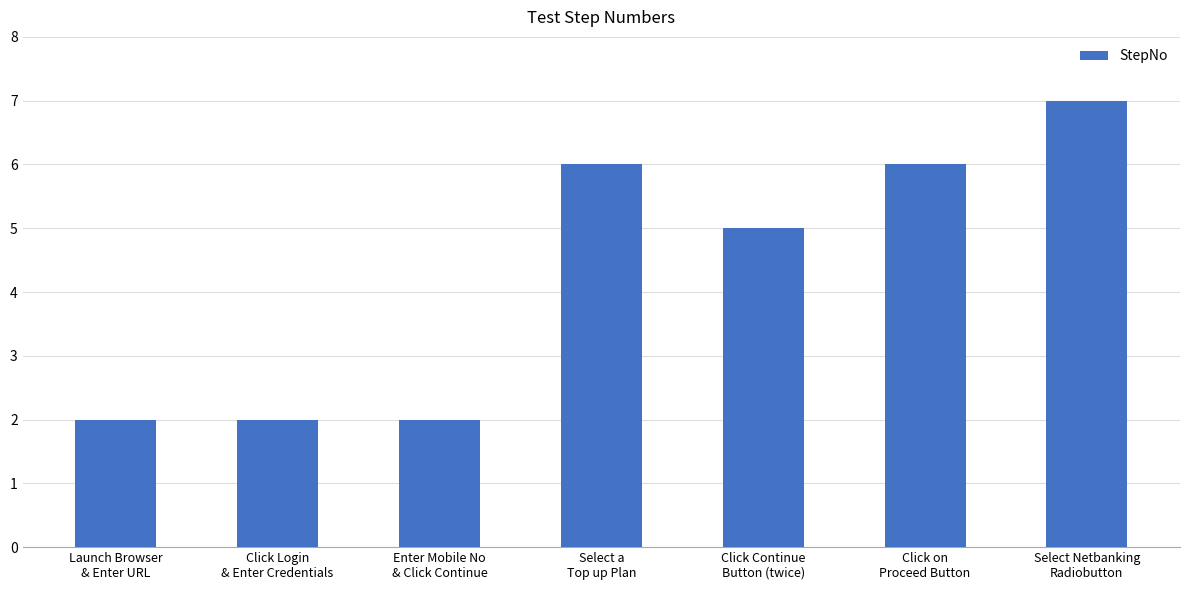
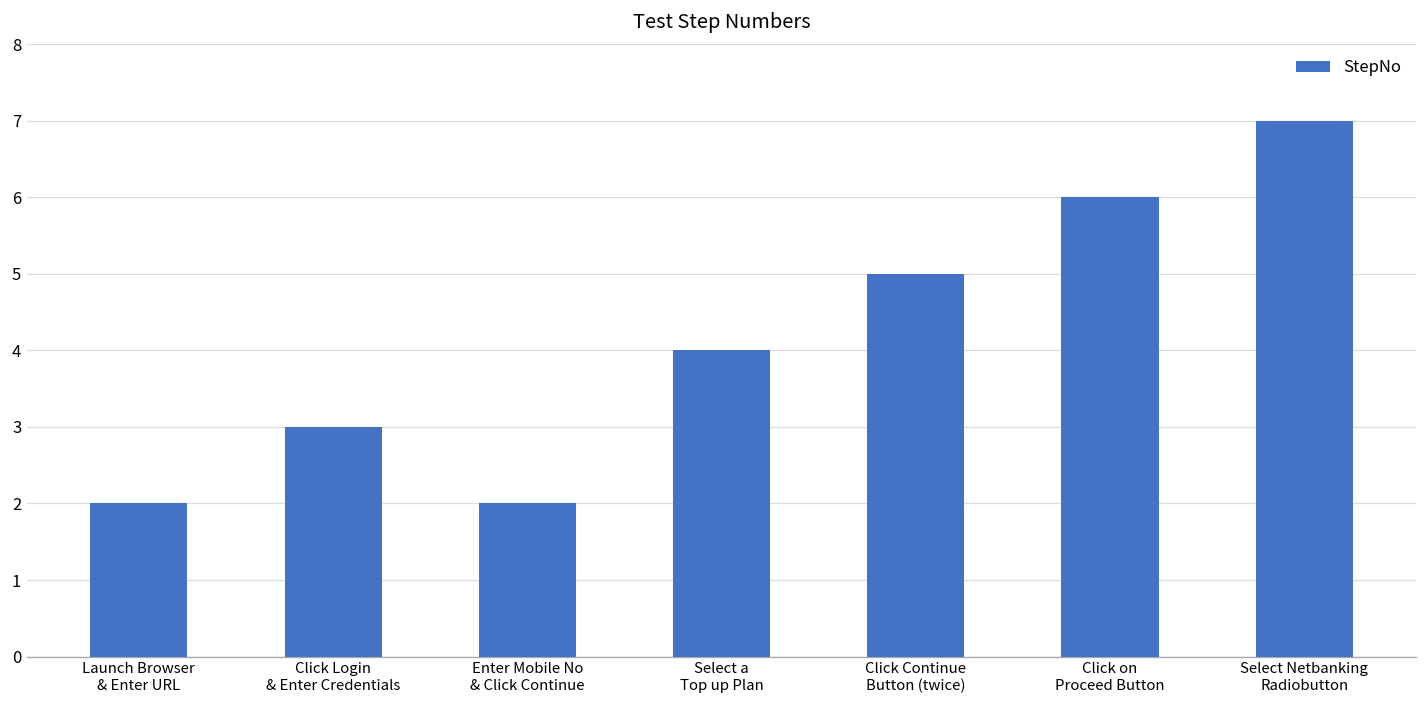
Click Login & Enter Credentials: 2 -> 3
Select a Top up Plan: 6 -> 4
